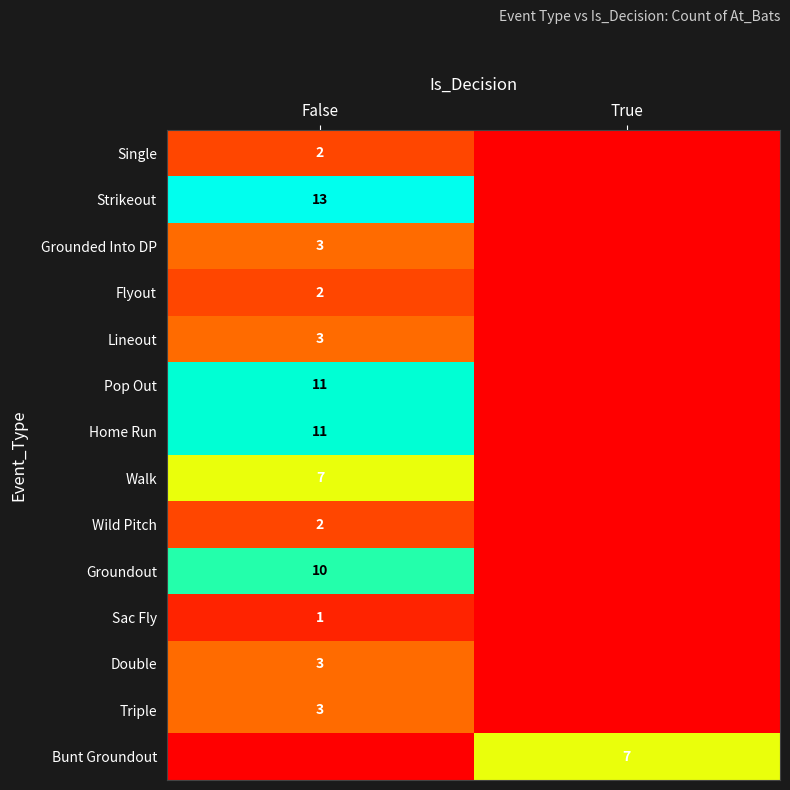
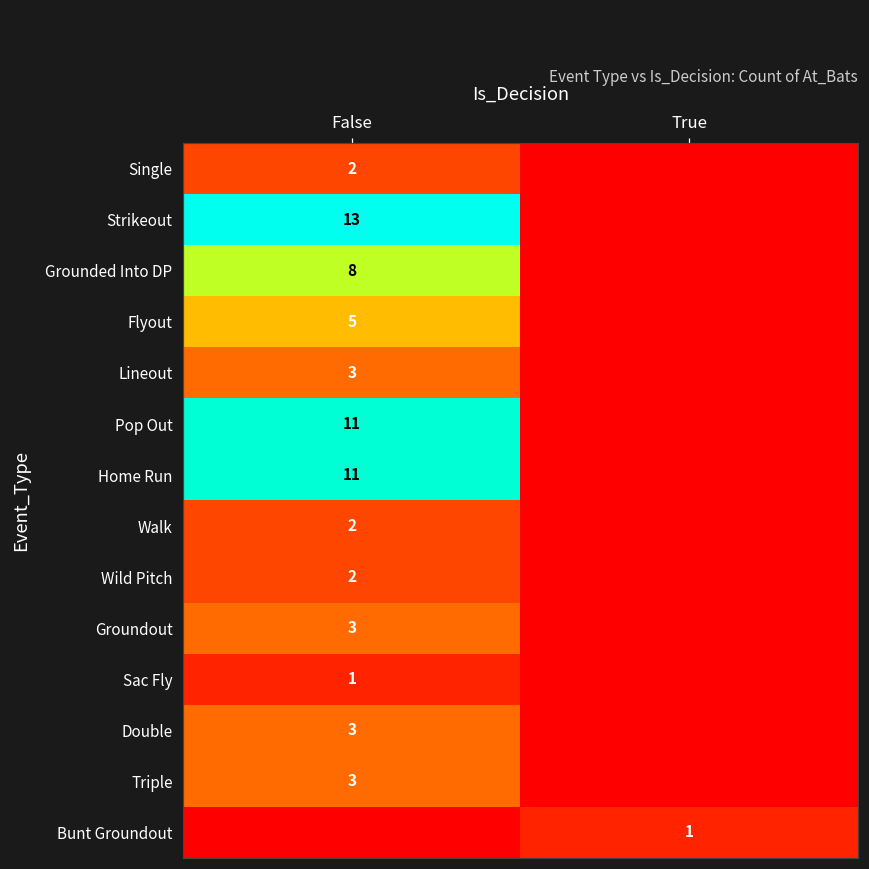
Grounded Into DP, False: 3 -> 8
Flyout, False: 2 -> 5
Walk, False: 7 -> 2
Groundout, False: 10 -> 3
Bunt Groundout, True: 7 -> 1
